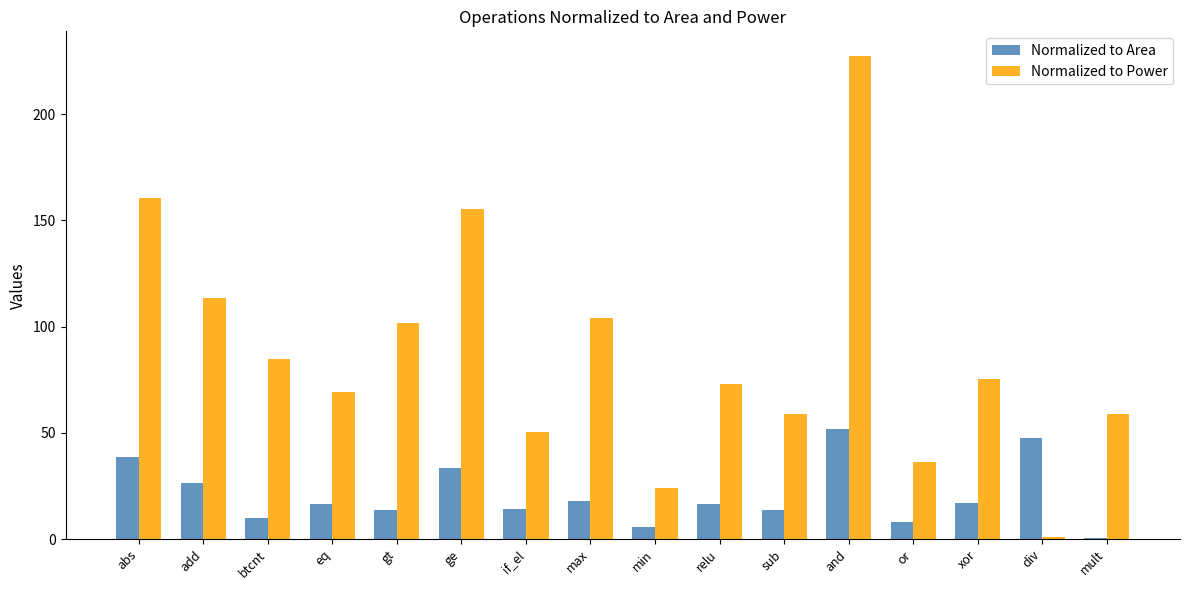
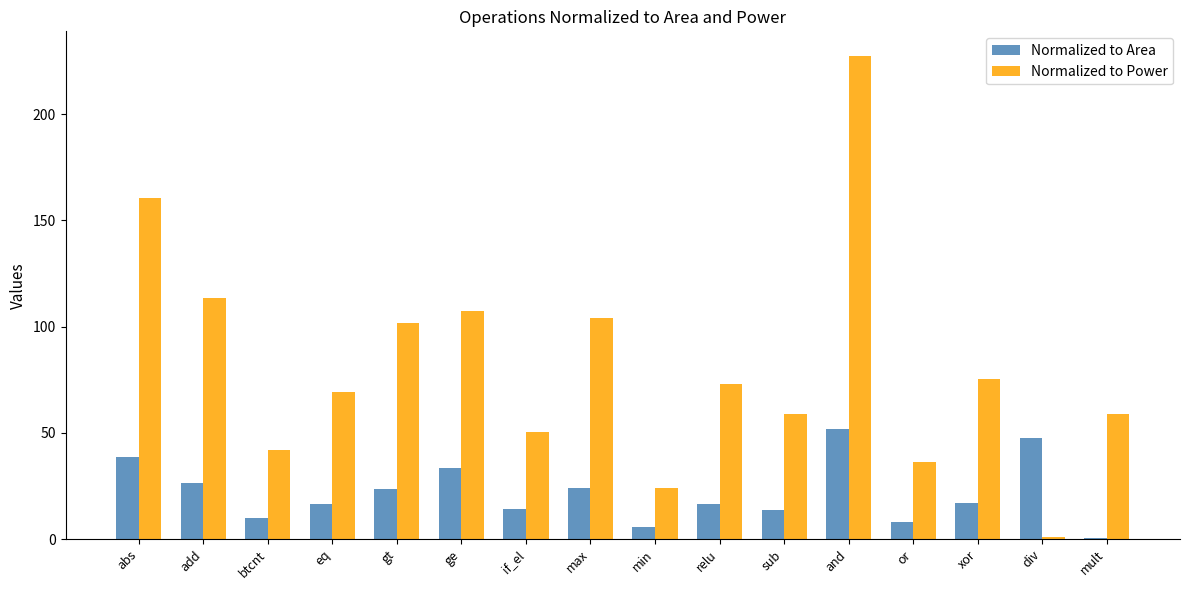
Normalized to Power, btcnt: 85 -> 42
Normalized to Area, gt: 14 -> 24
Normalized to Power, ge: 155 -> 107
Normalized to Area, max: 18 -> 24
